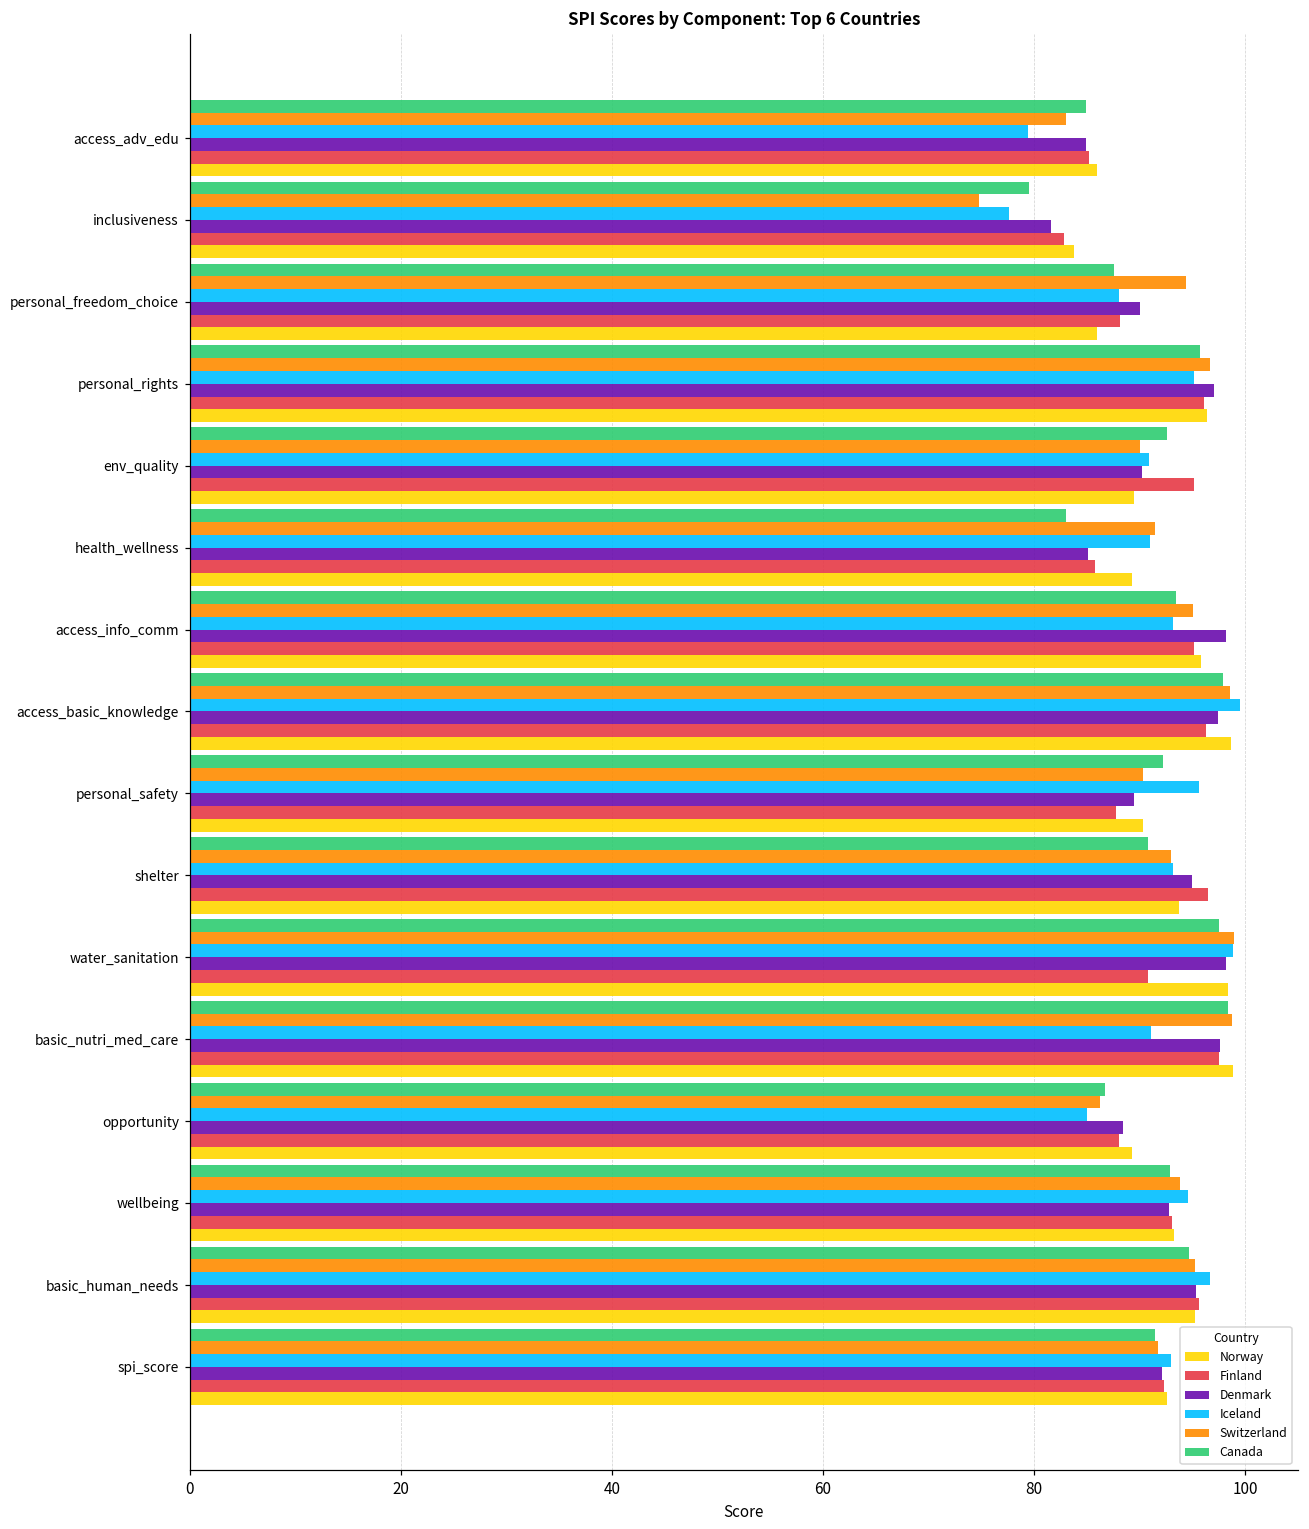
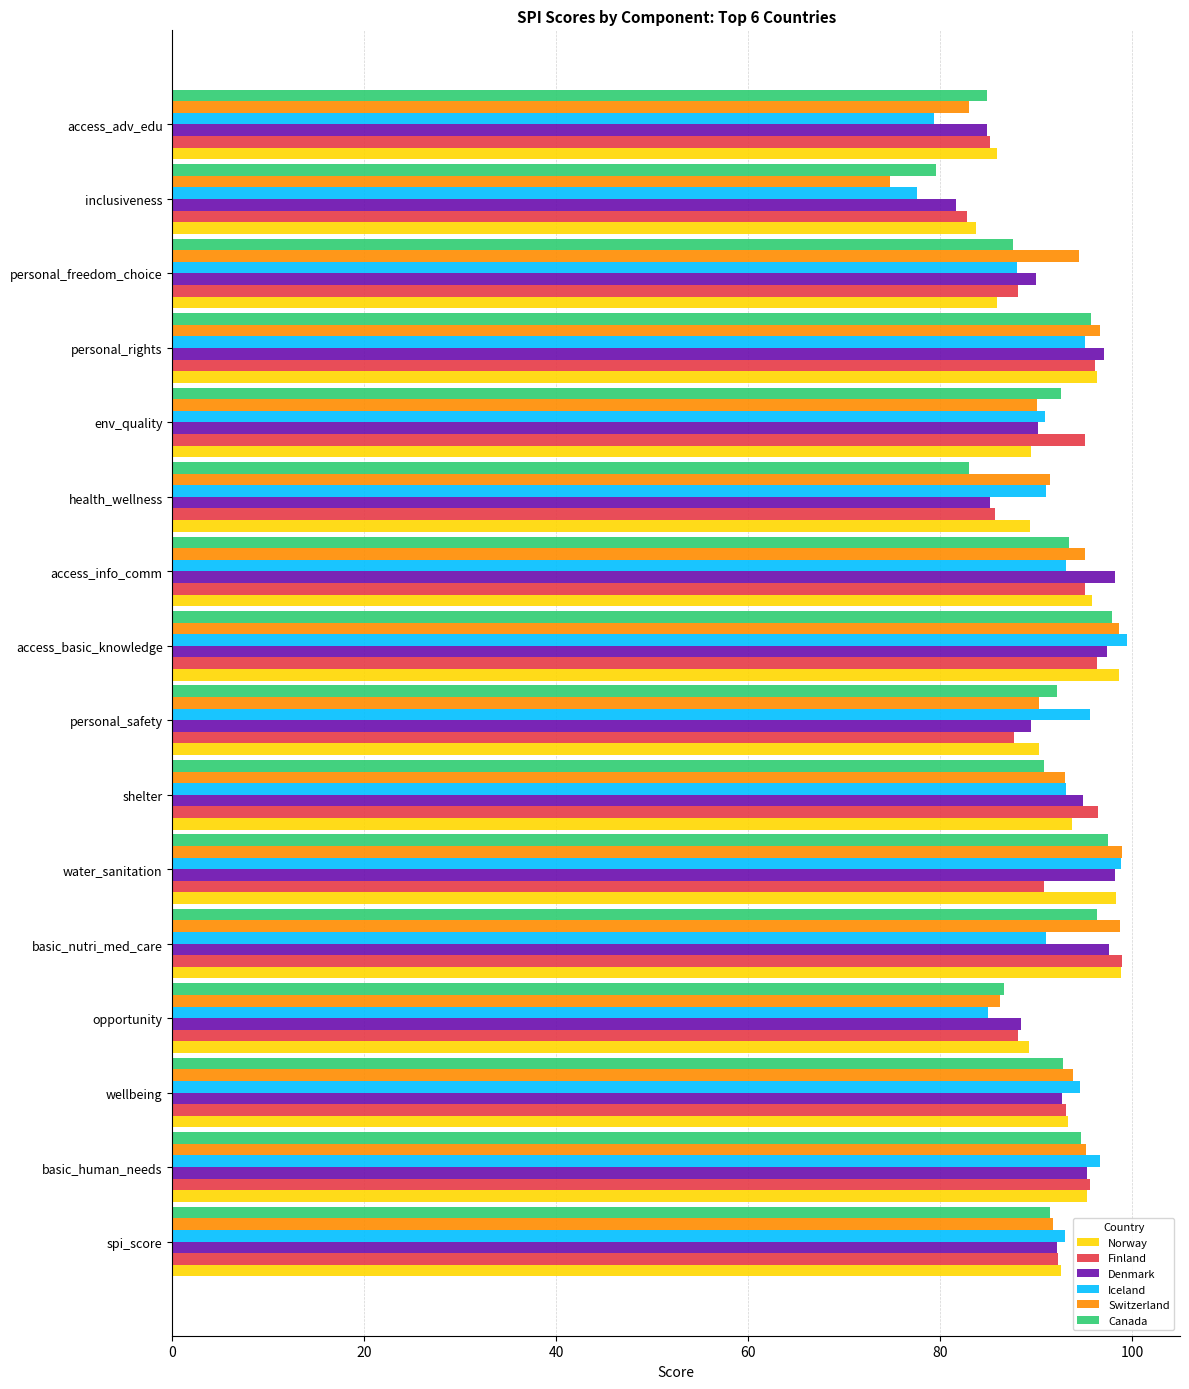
Canada, basic_nutri_med_care: 98 -> 96
Finland, basic_nutri_med_care: 98 -> 99
